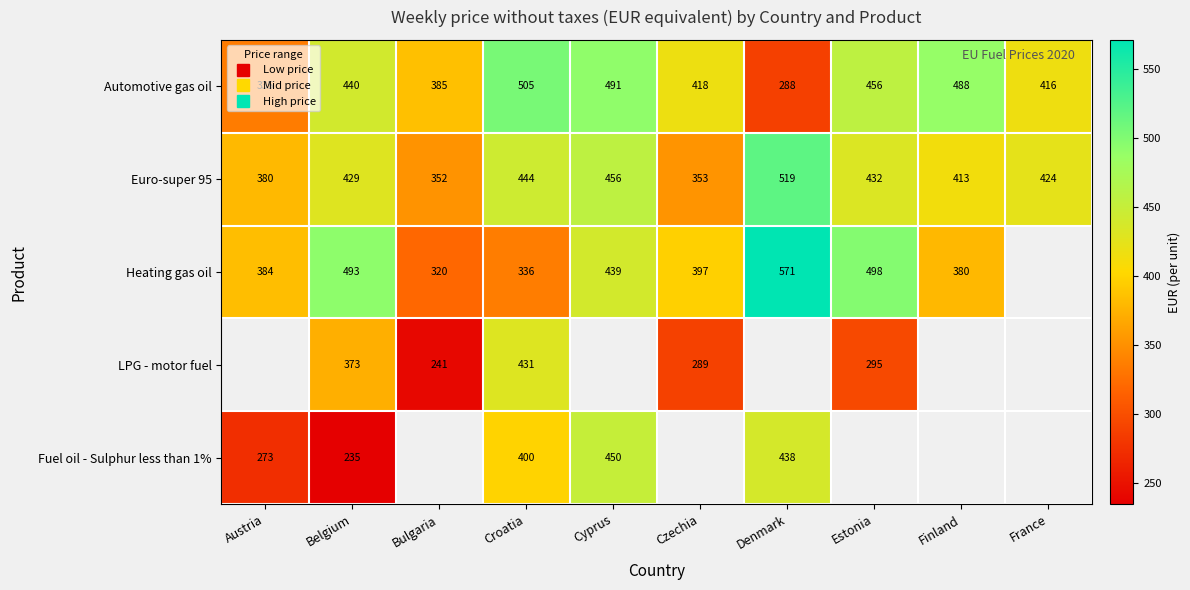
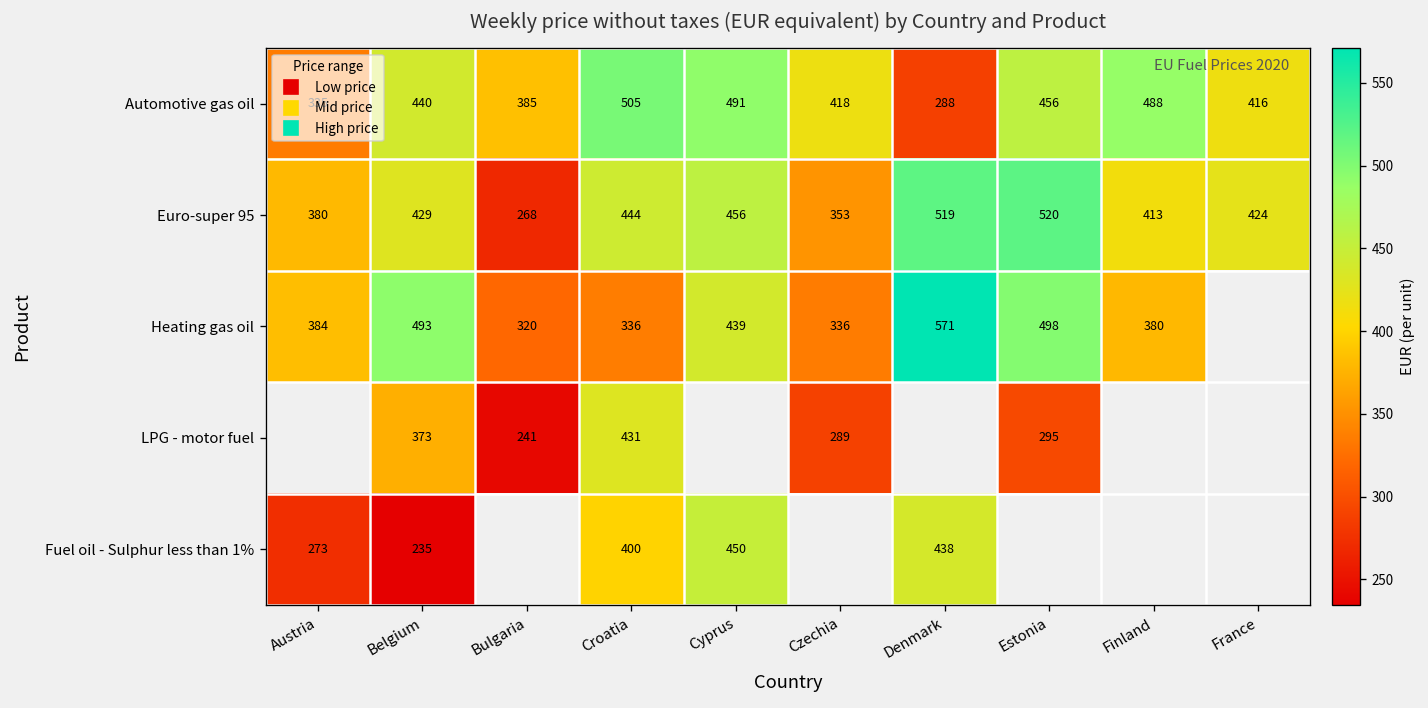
Euro-super 95, Bulgaria: 352 -> 268
Euro-super 95, Estonia: 432 -> 520
Heating gas oil, Czechia: 397 -> 336
